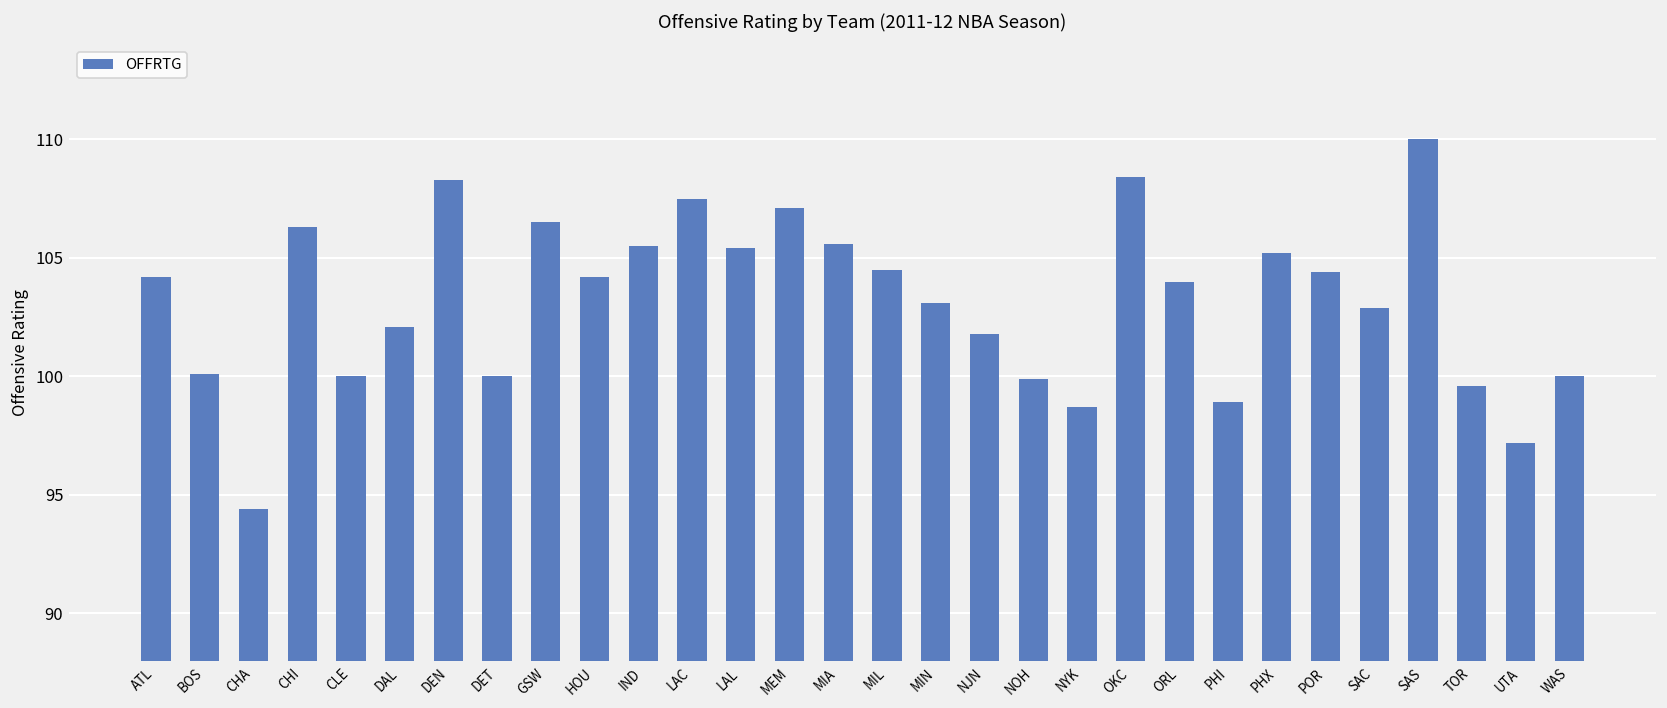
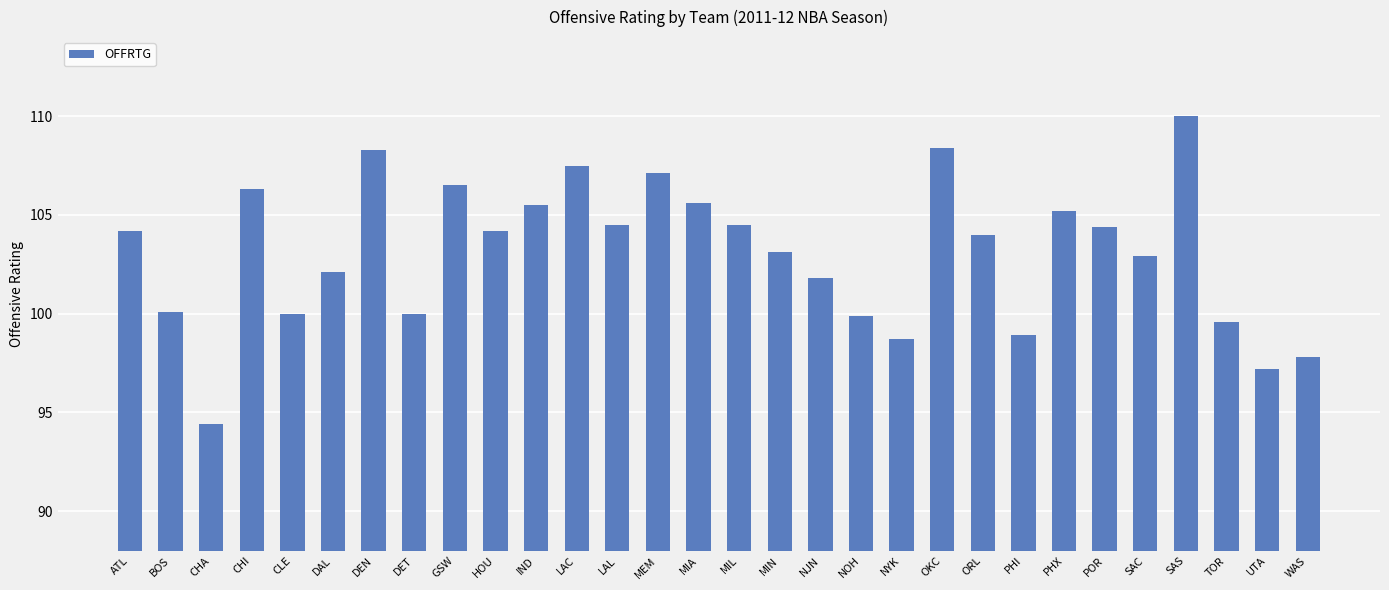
LAL: 105.4 -> 104.5
WAS: 100.0 -> 97.8
